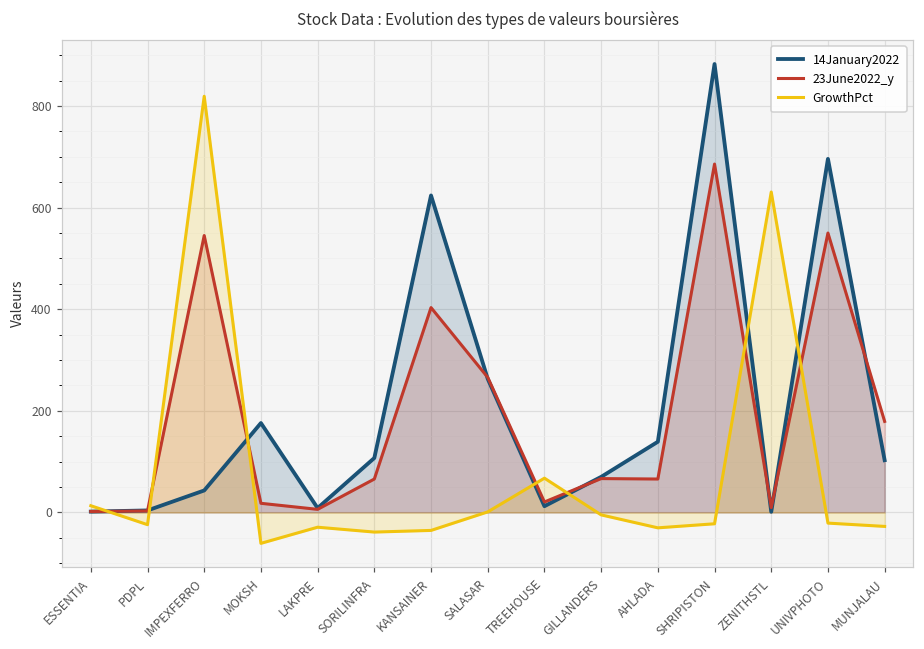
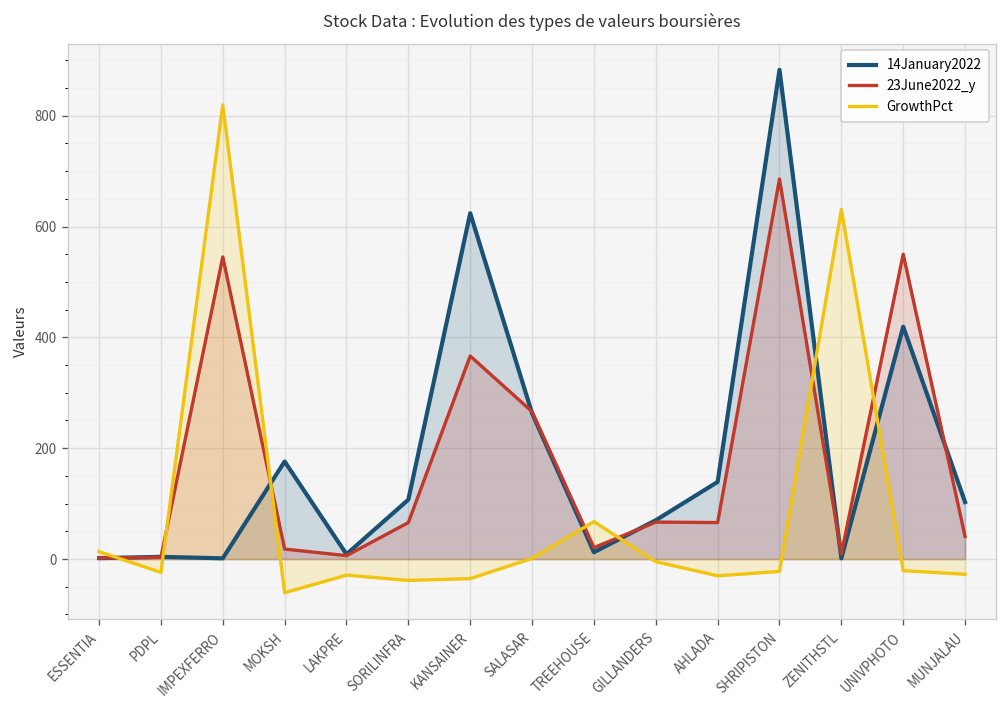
14January2022, IMPEXFERRO: 40 -> 0
23June2022_y, KANSAINER: 400 -> 370
14January2022, UNIVPHOTO: 700 -> 420
23June2022_y, MUNJALAU: 180 -> 40
